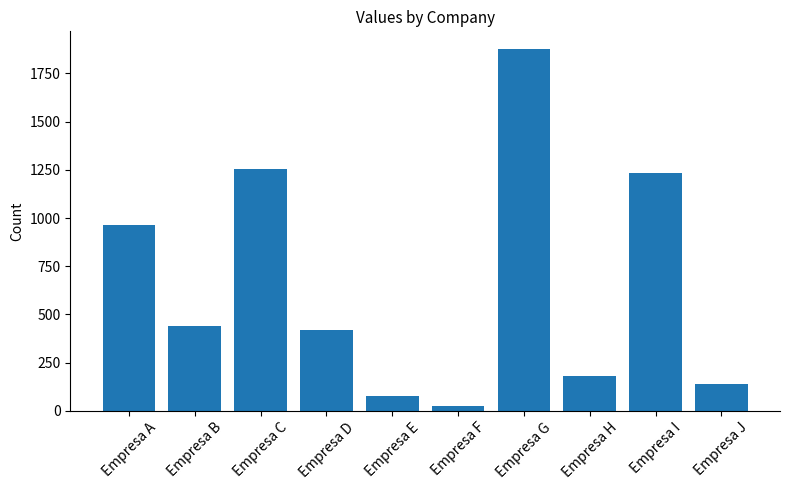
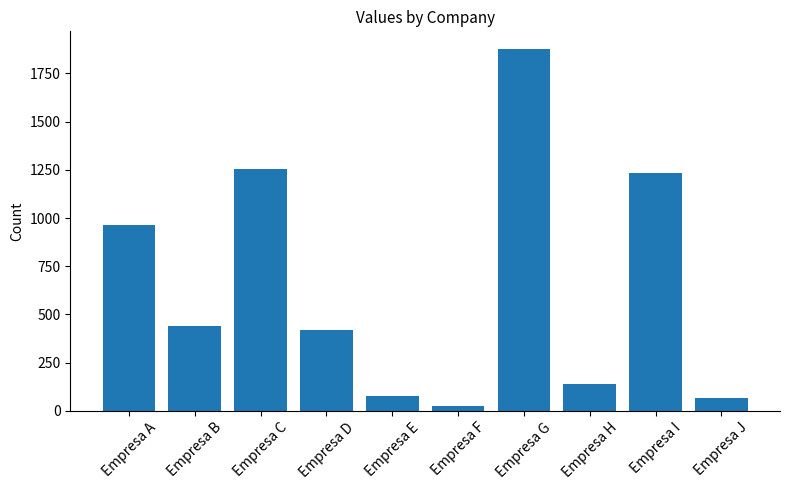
Empresa H: 180 -> 140
Empresa J: 140 -> 70
